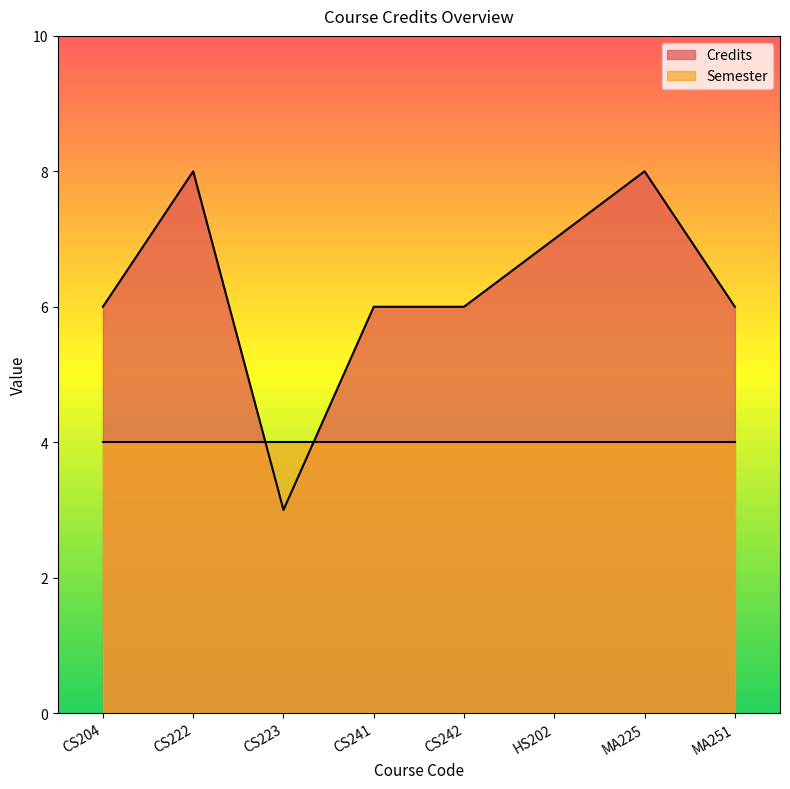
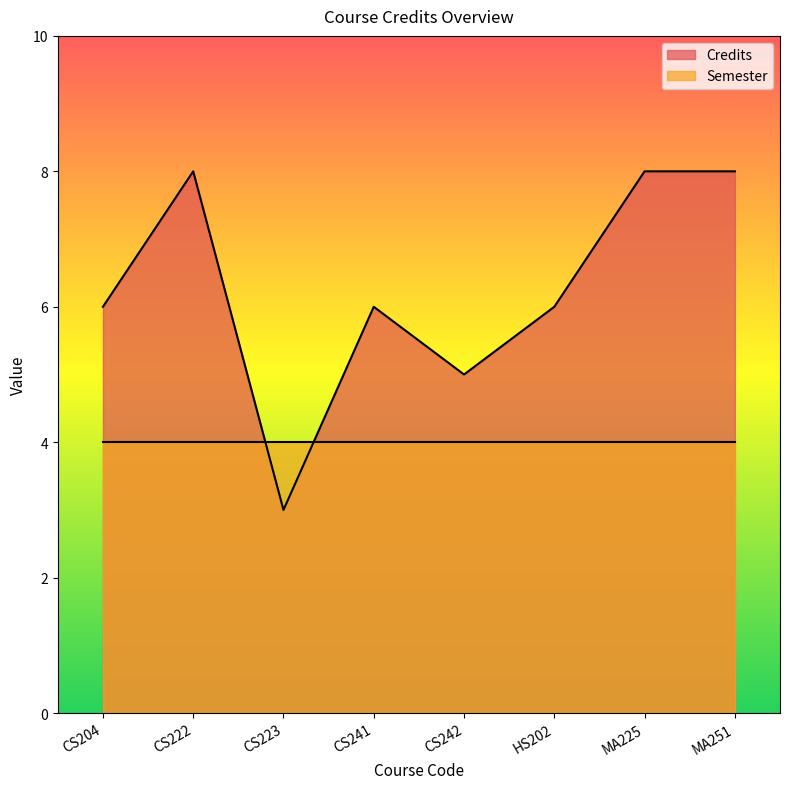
Credits, CS242: 6 -> 5
Credits, HS202: 7 -> 6
Credits, MA251: 6 -> 8
